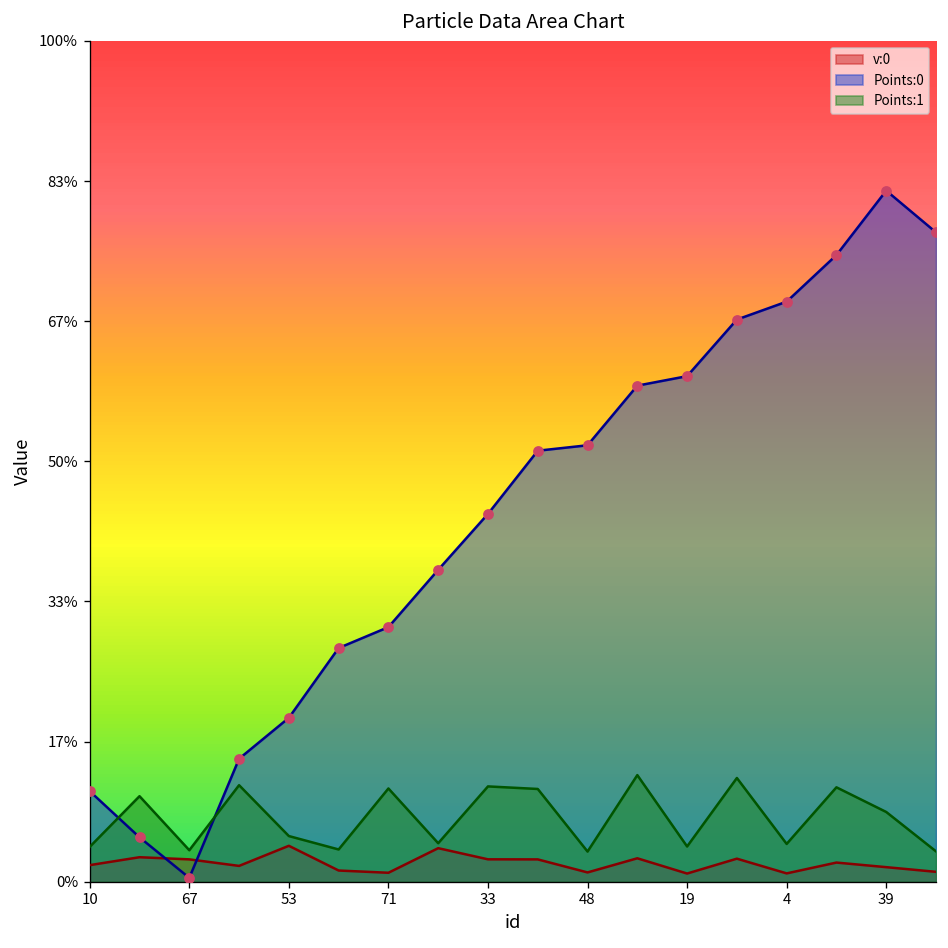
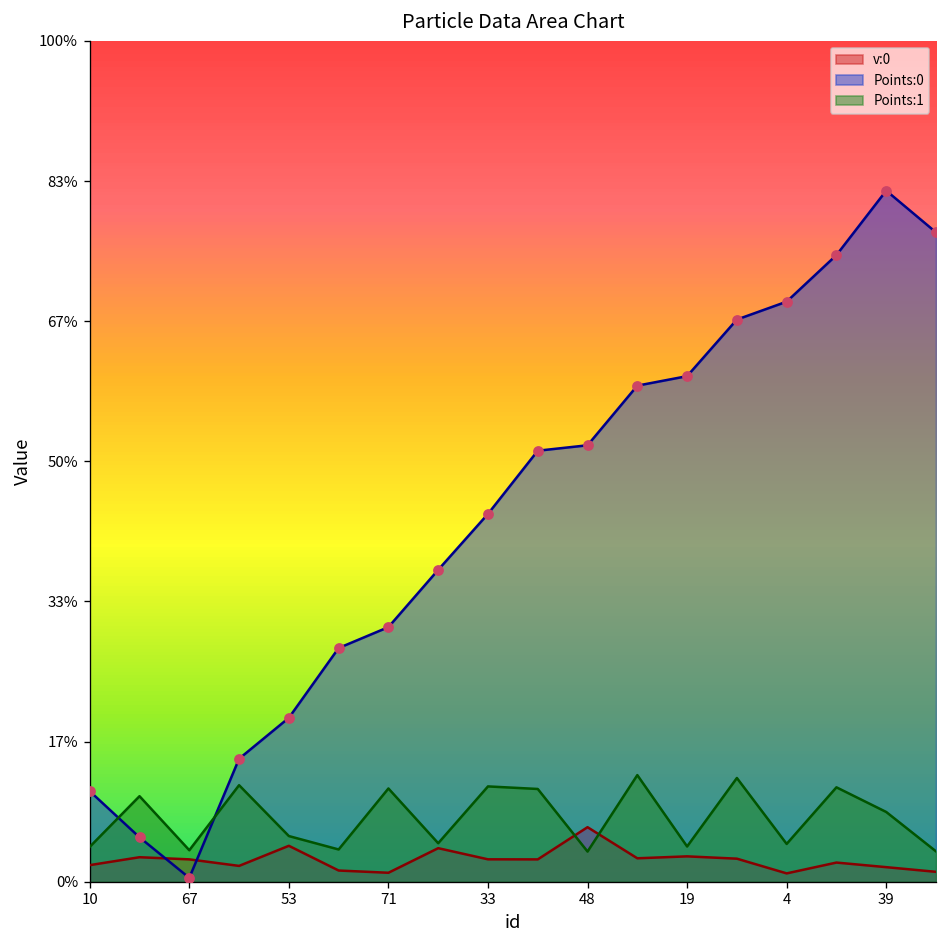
v:0, 48: 1% -> 6%
v:0, 19: 1% -> 3%
